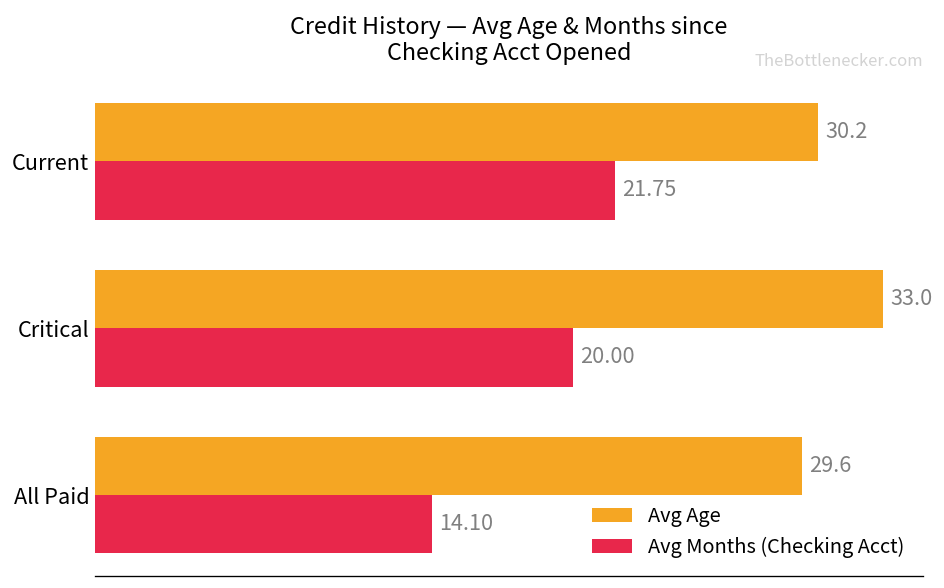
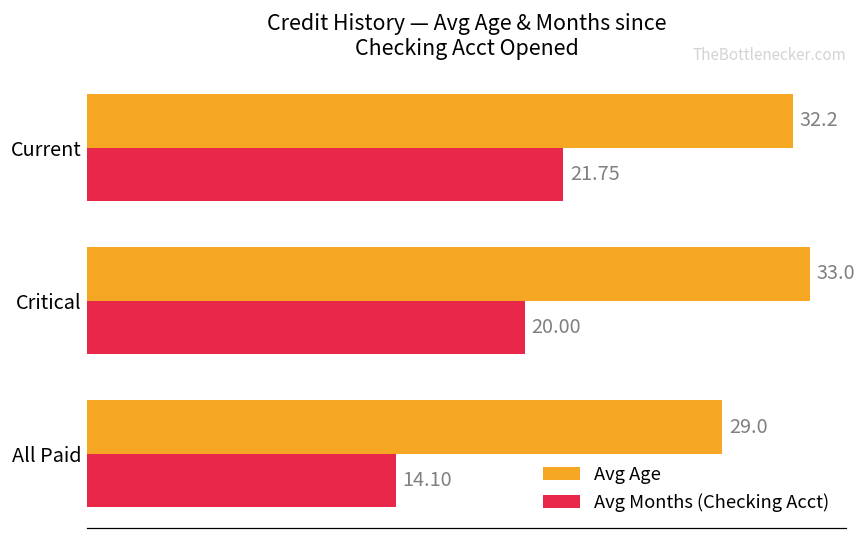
Avg Age, Current: 30.2 -> 32.2
Avg Age, All Paid: 29.6 -> 29.0
